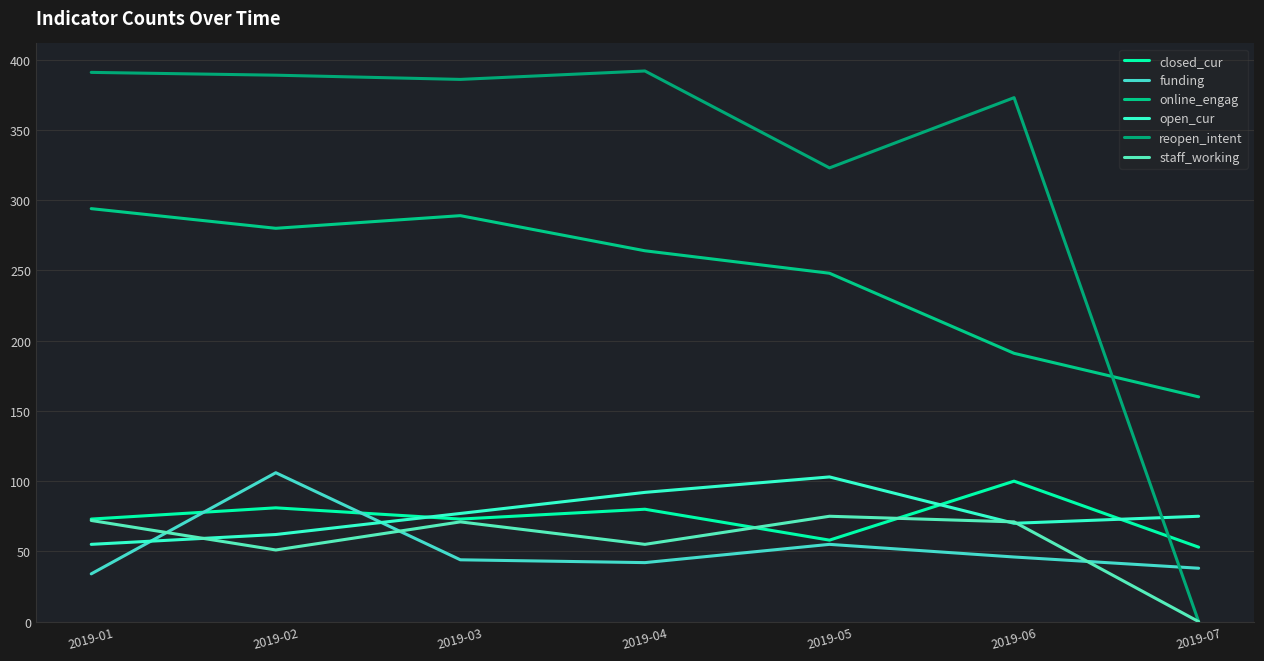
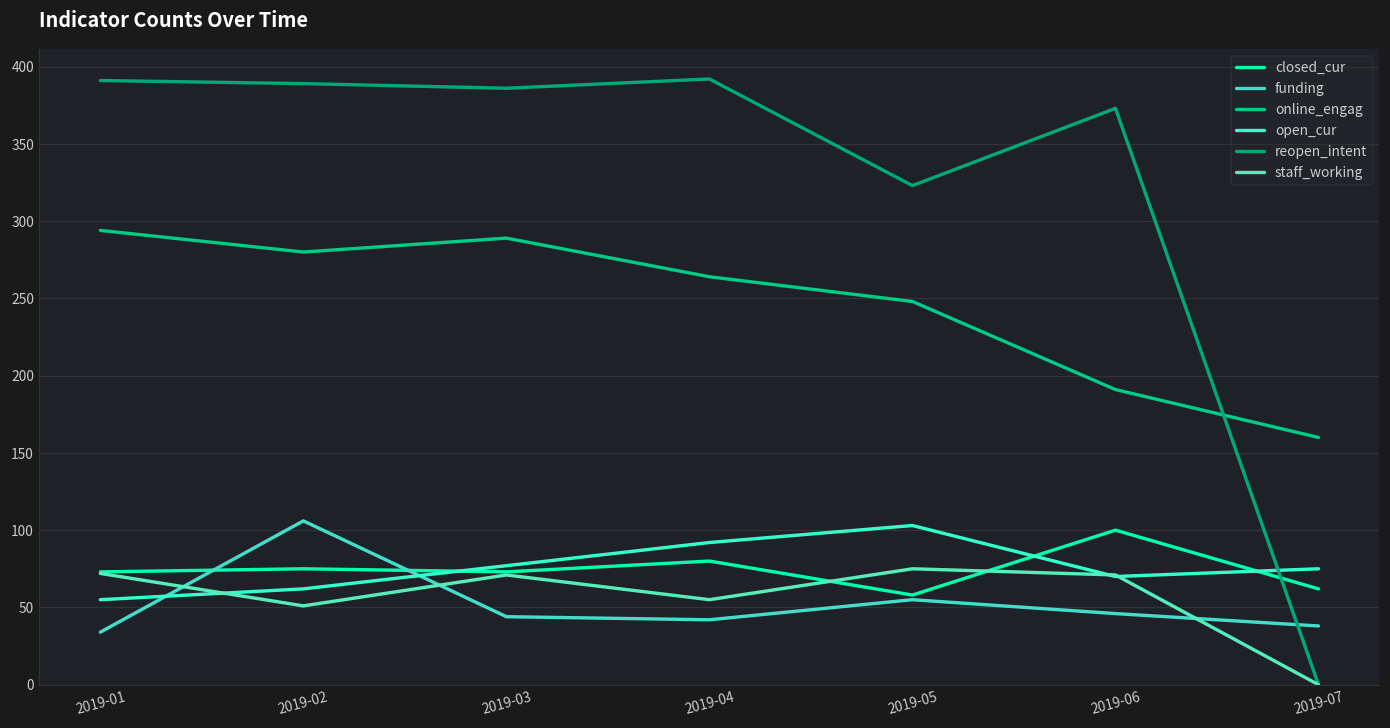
closed_cur, 2019-02: 81 -> 75
closed_cur, 2019-07: 53 -> 62
